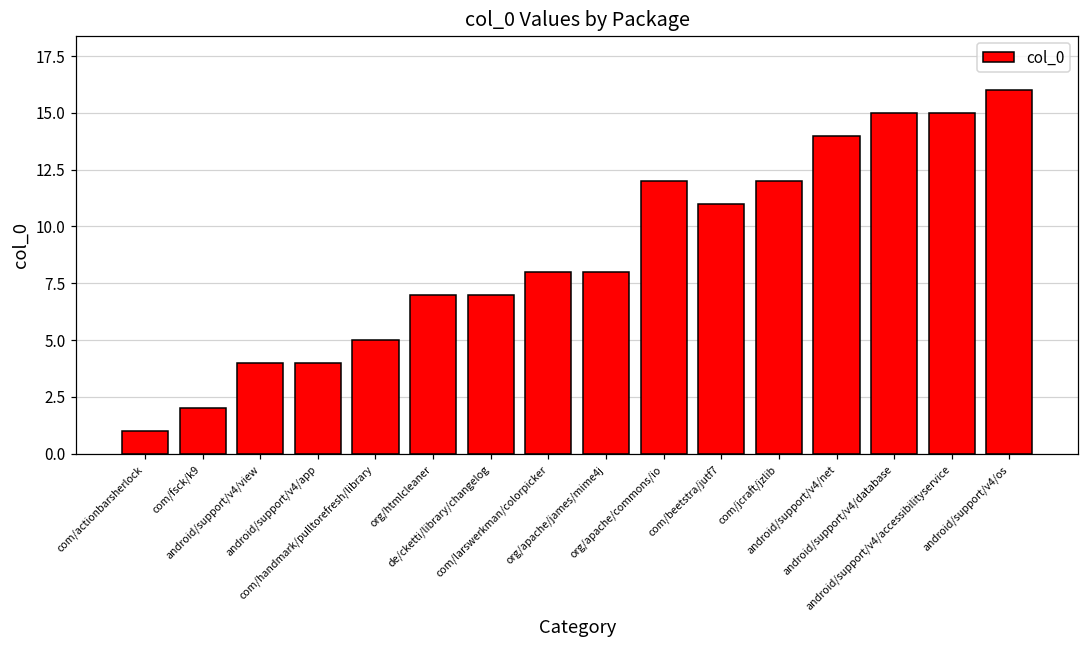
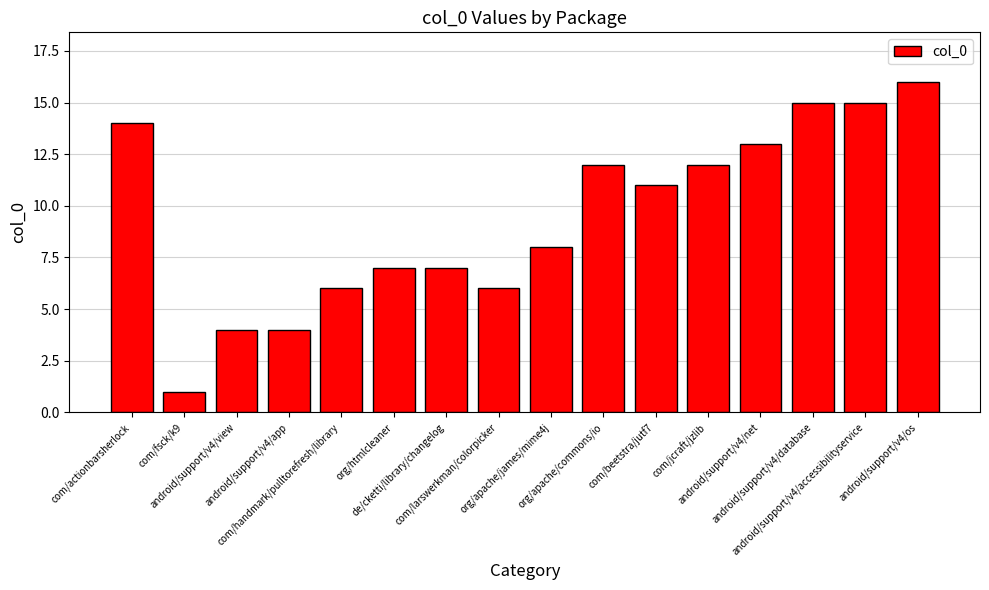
com/actionbarsherlock: 1 -> 14
com/fsck/k9: 2 -> 1
com/handmark/pulltorefresh/library: 5 -> 6
com/larswerkman/colorpicker: 8 -> 6
android/support/v4/net: 14 -> 13
